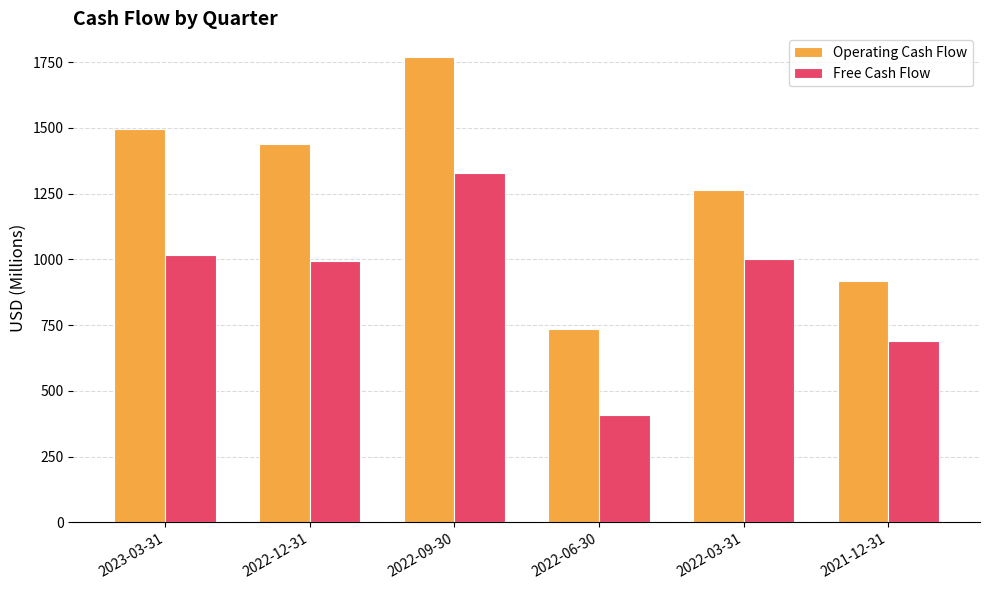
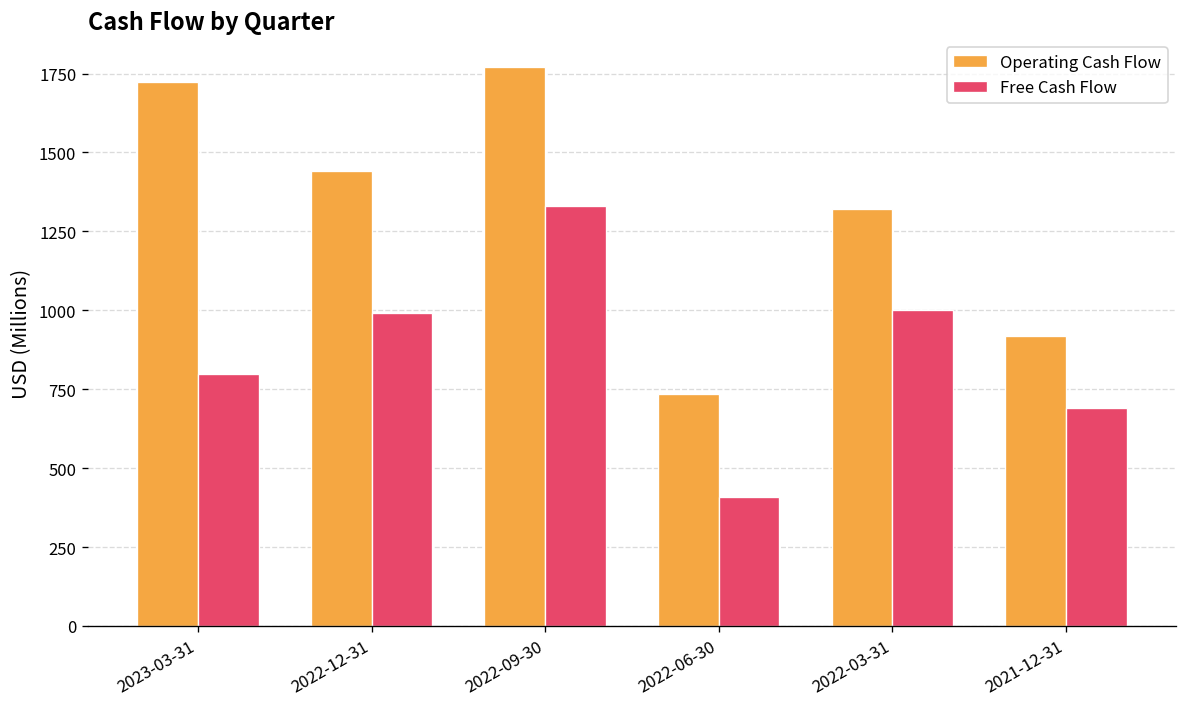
Operating Cash Flow, 2023-03-31: 1490 -> 1720
Free Cash Flow, 2023-03-31: 1020 -> 800
Operating Cash Flow, 2022-03-31: 1260 -> 1320
